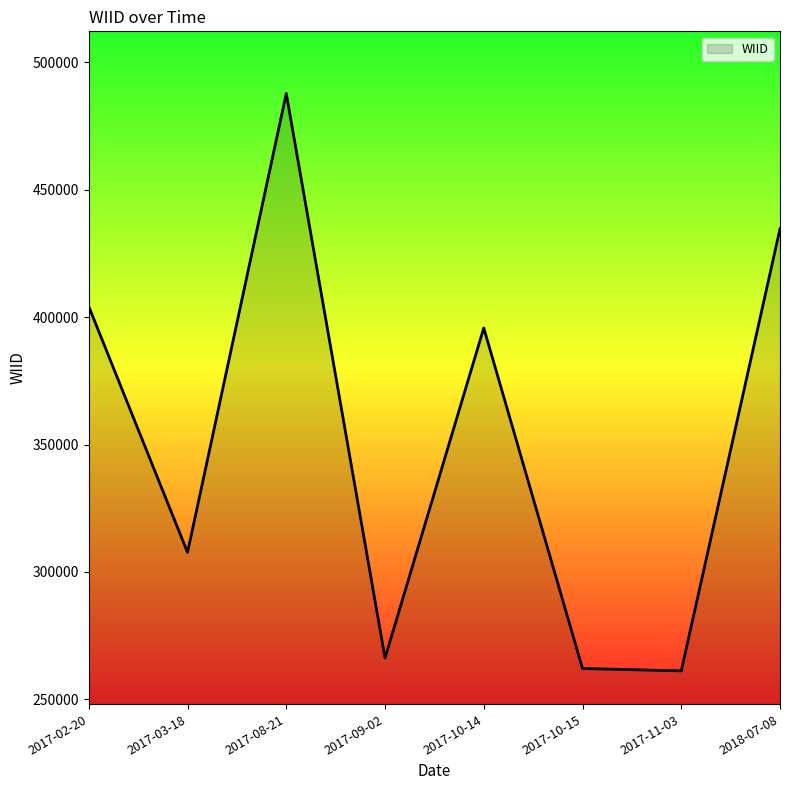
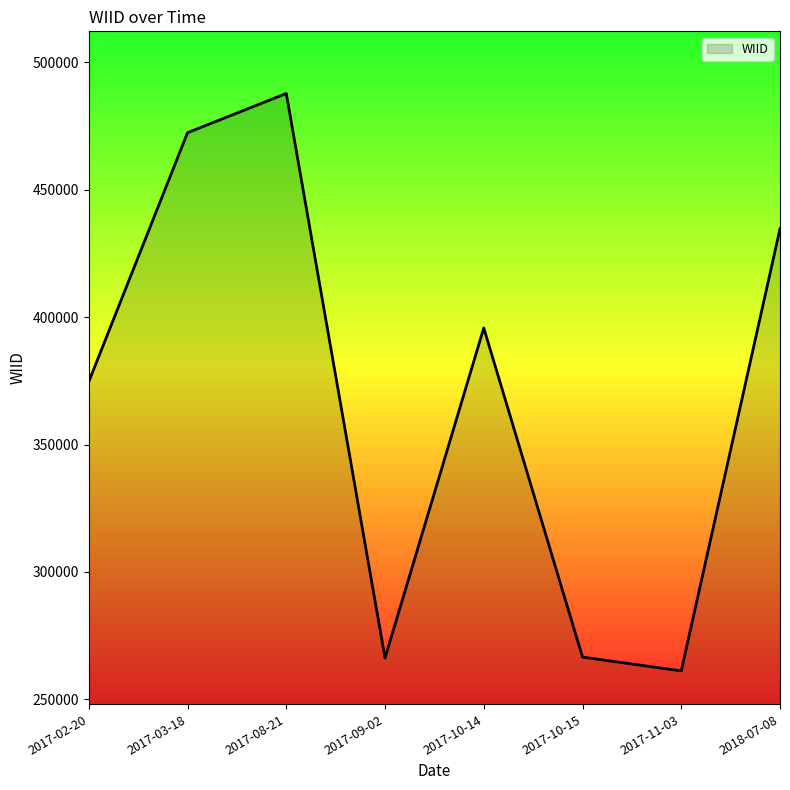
2017-02-20: 404000 -> 375000
2017-03-18: 308000 -> 472000
2017-10-15: 262000 -> 267000
